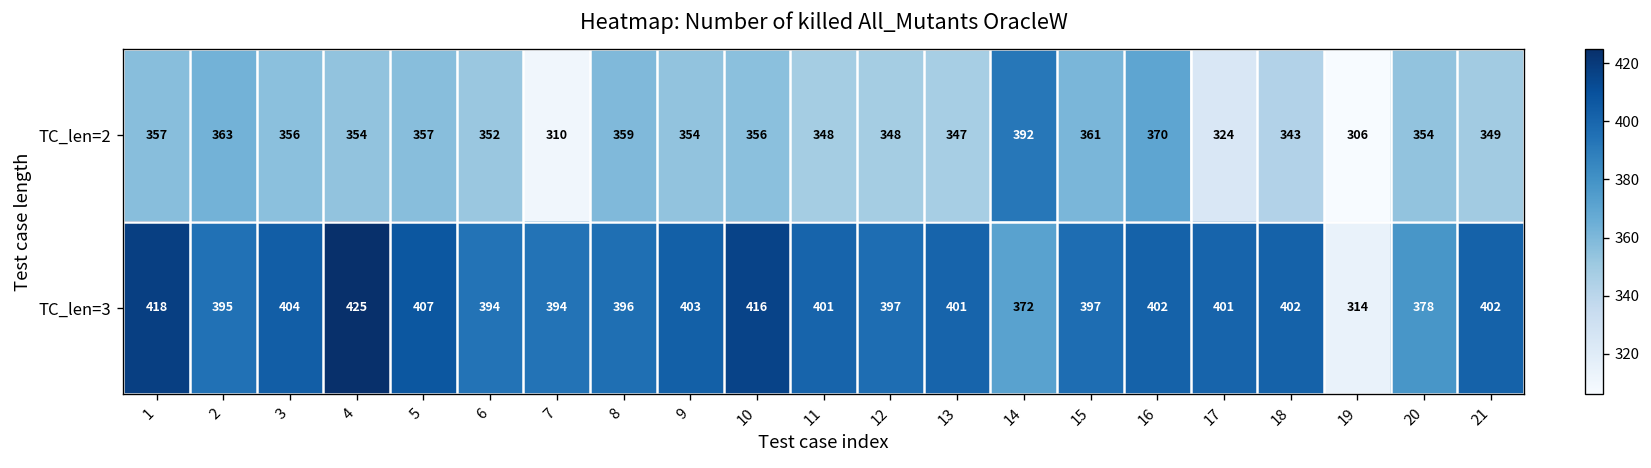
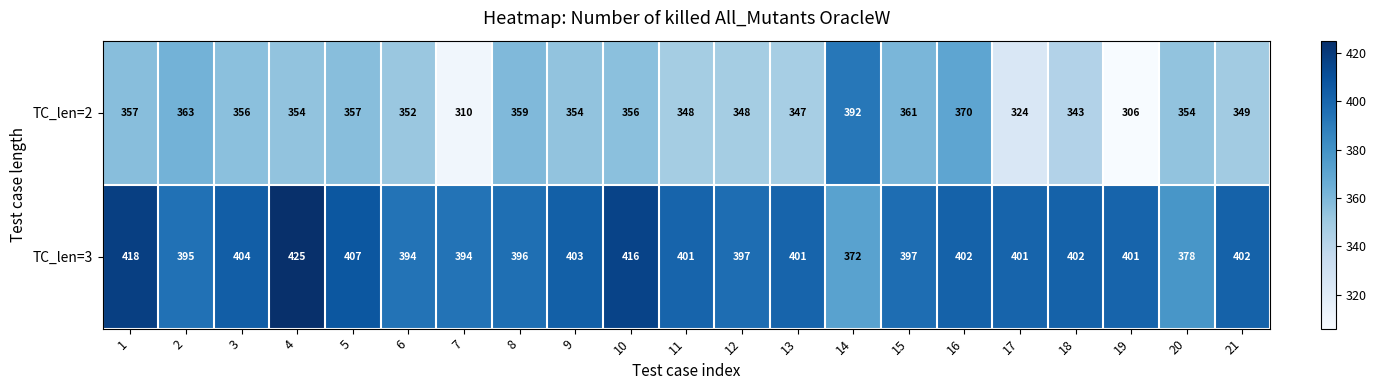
TC_len=3, 19: 314 -> 401
